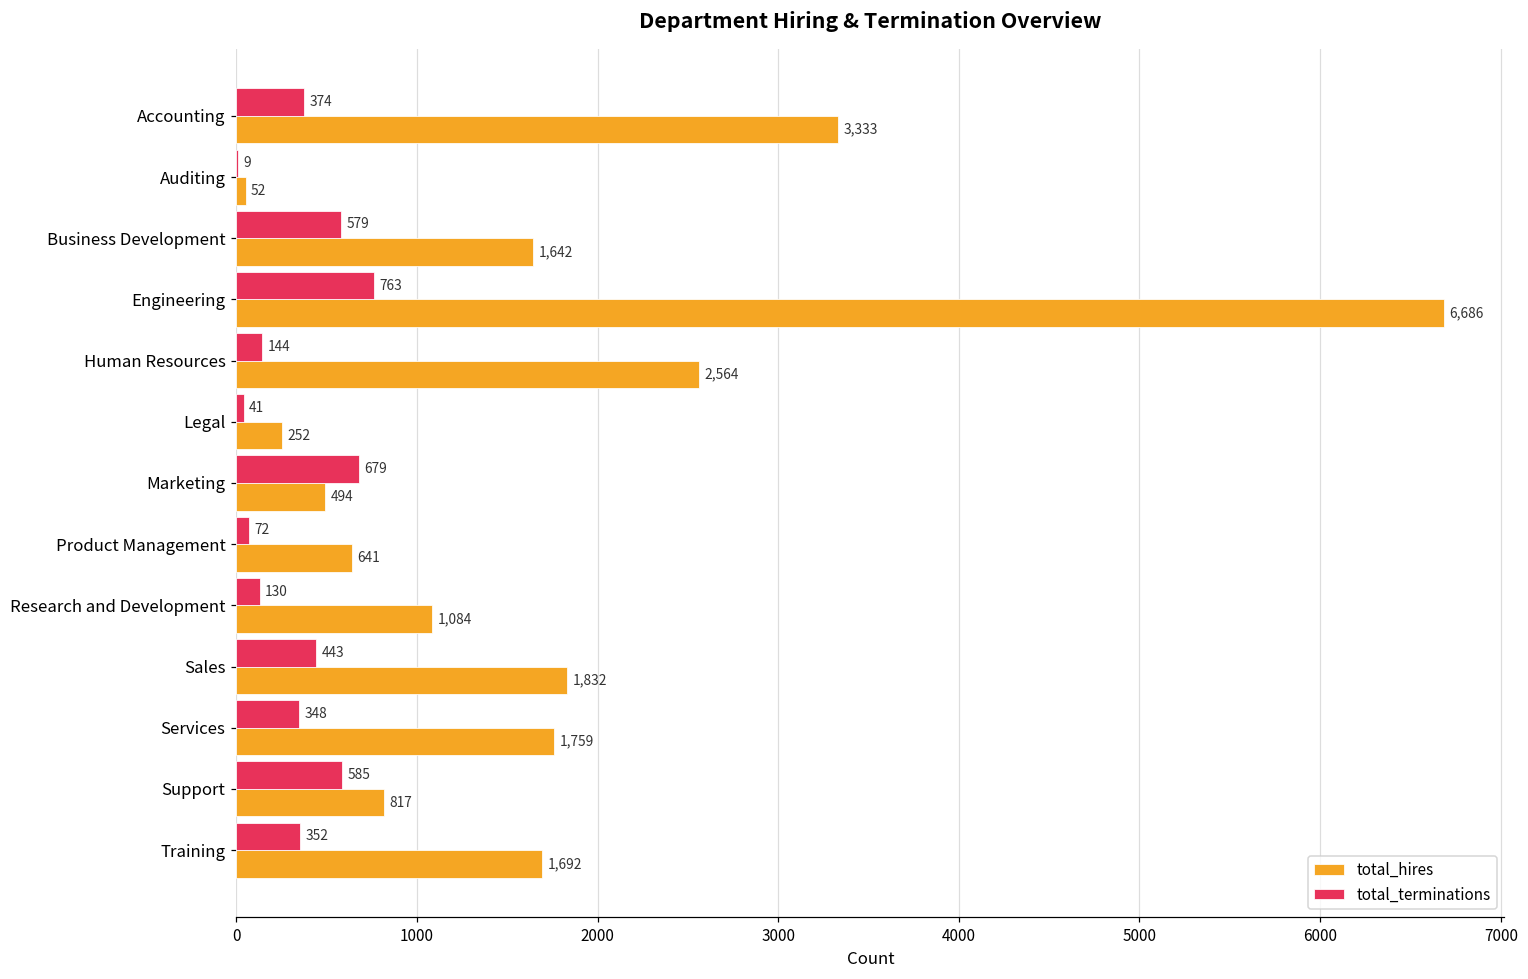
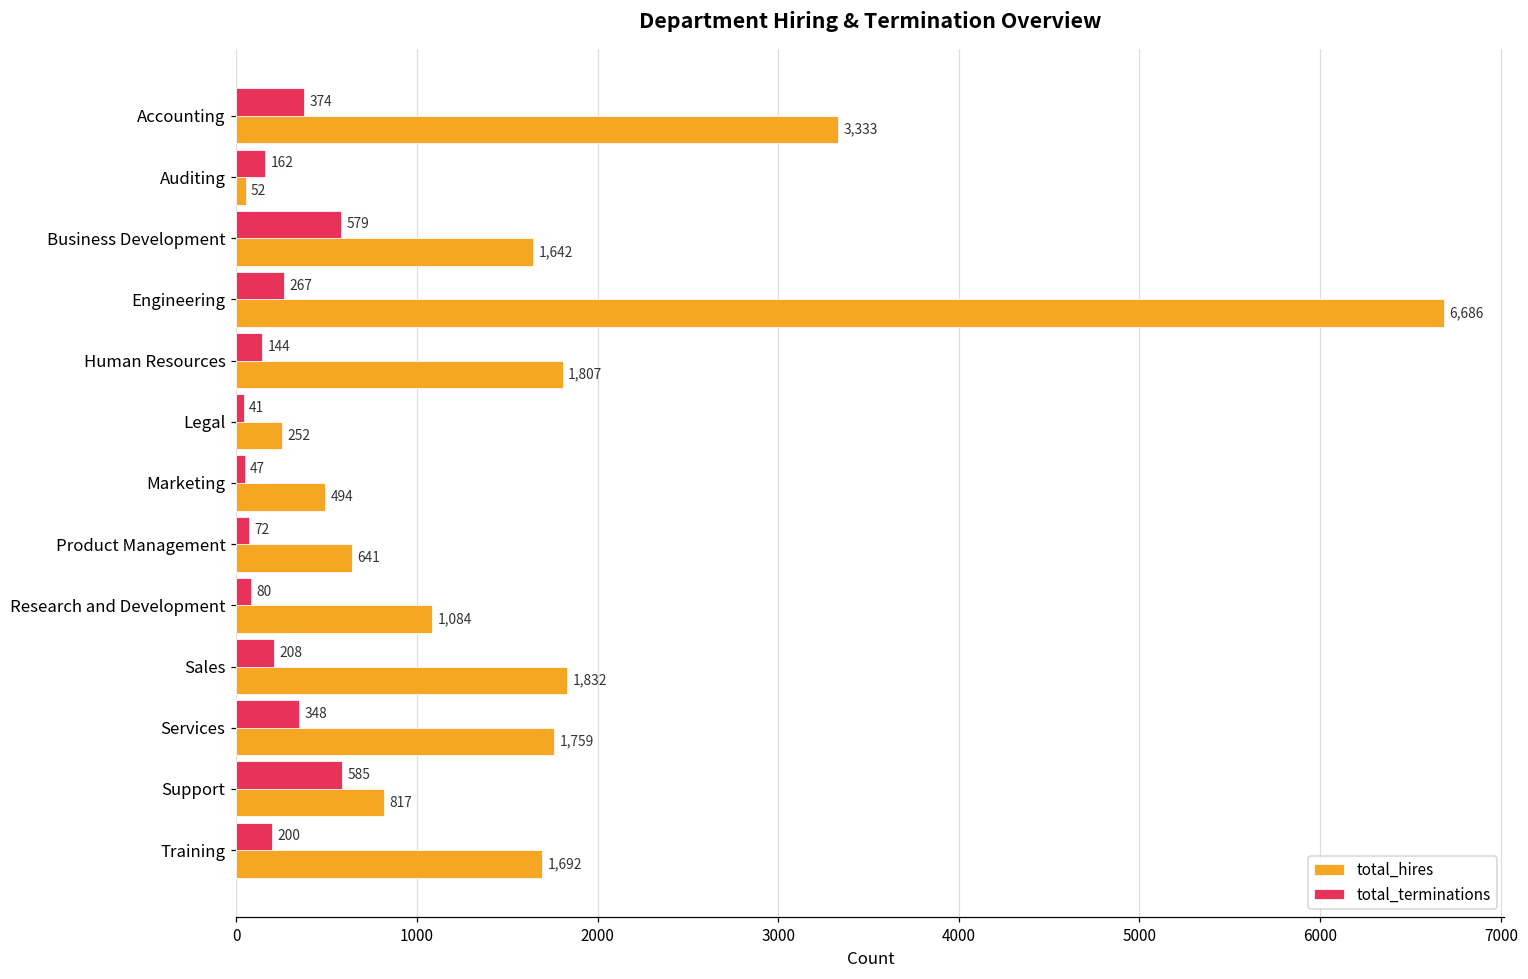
total_terminations, Auditing: 9 -> 162
total_terminations, Engineering: 763 -> 267
total_hires, Human Resources: 2,564 -> 1,807
total_terminations, Marketing: 679 -> 47
total_terminations, Research and Development: 130 -> 80
total_terminations, Sales: 443 -> 208
total_terminations, Training: 352 -> 200
